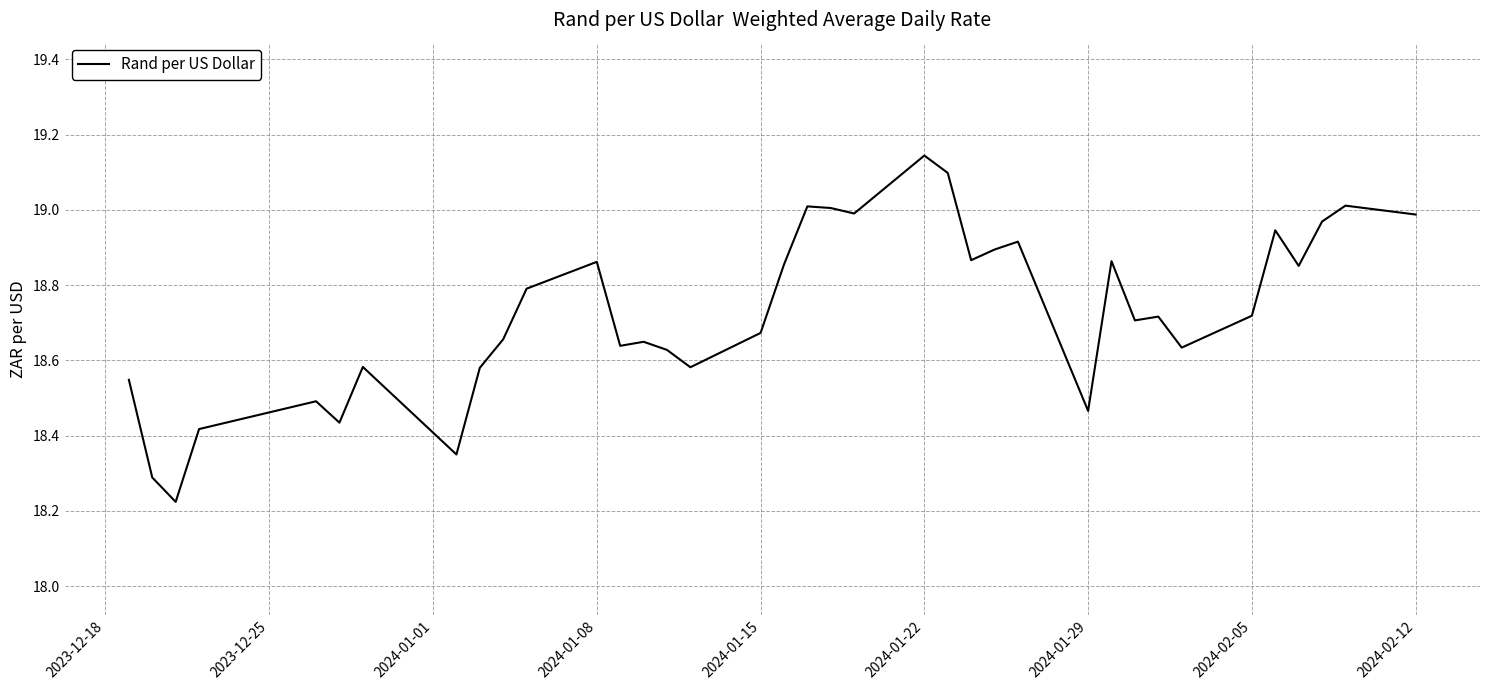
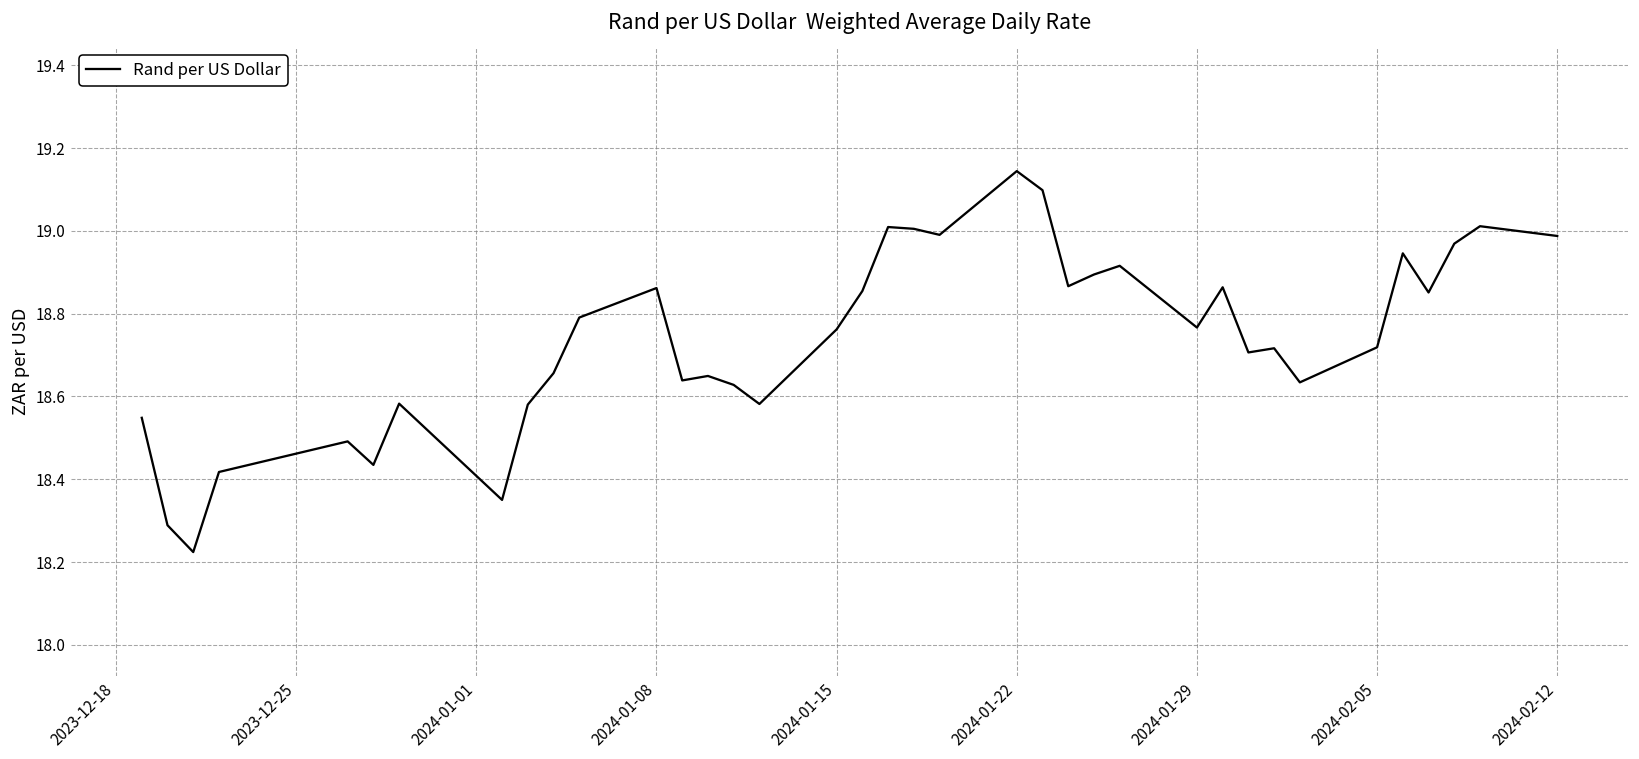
2024-01-15: 18.67 -> 18.76
2024-01-29: 18.47 -> 18.77
